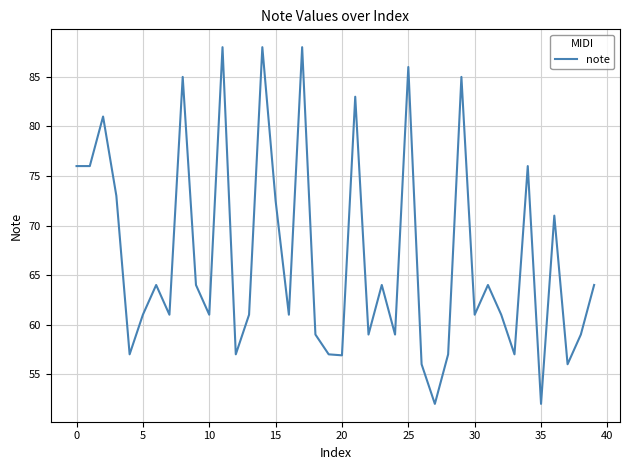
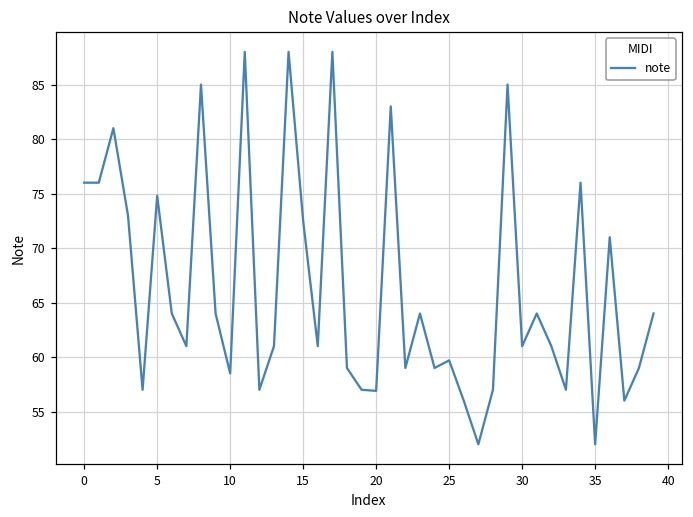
5: 61 -> 75
10: 61 -> 59
25: 86 -> 60
